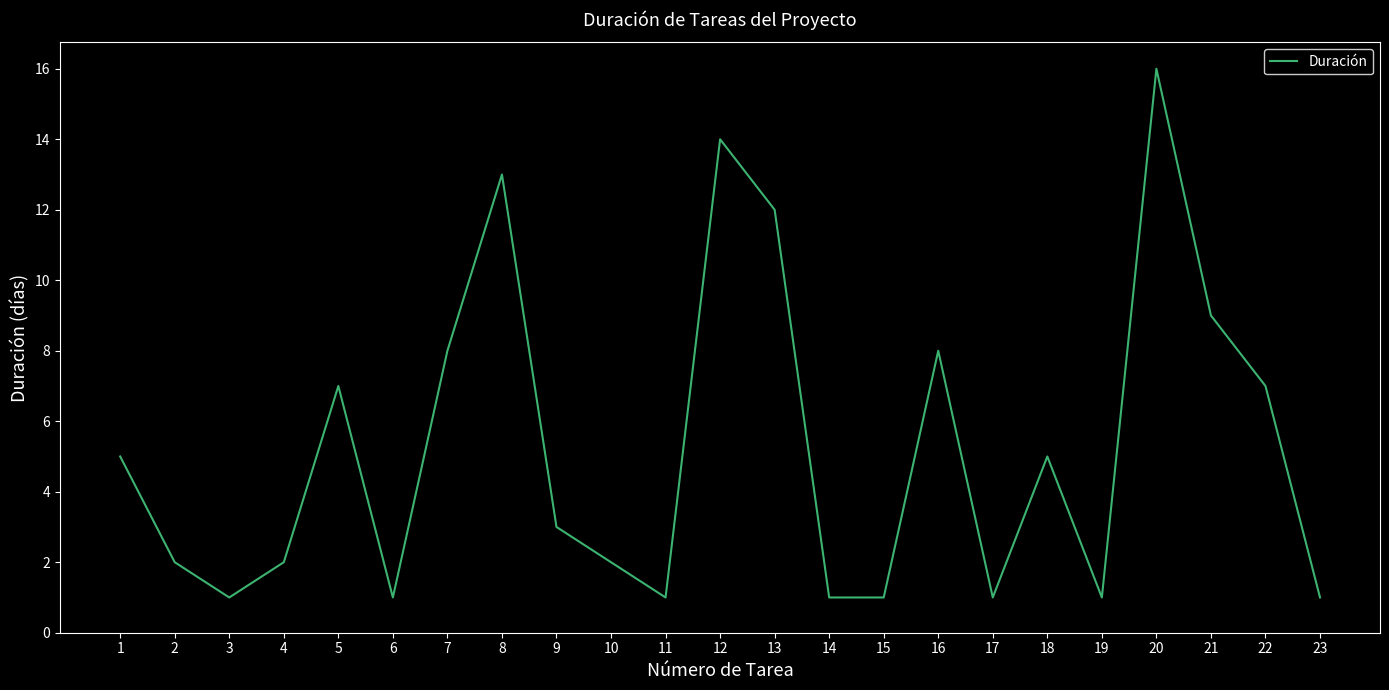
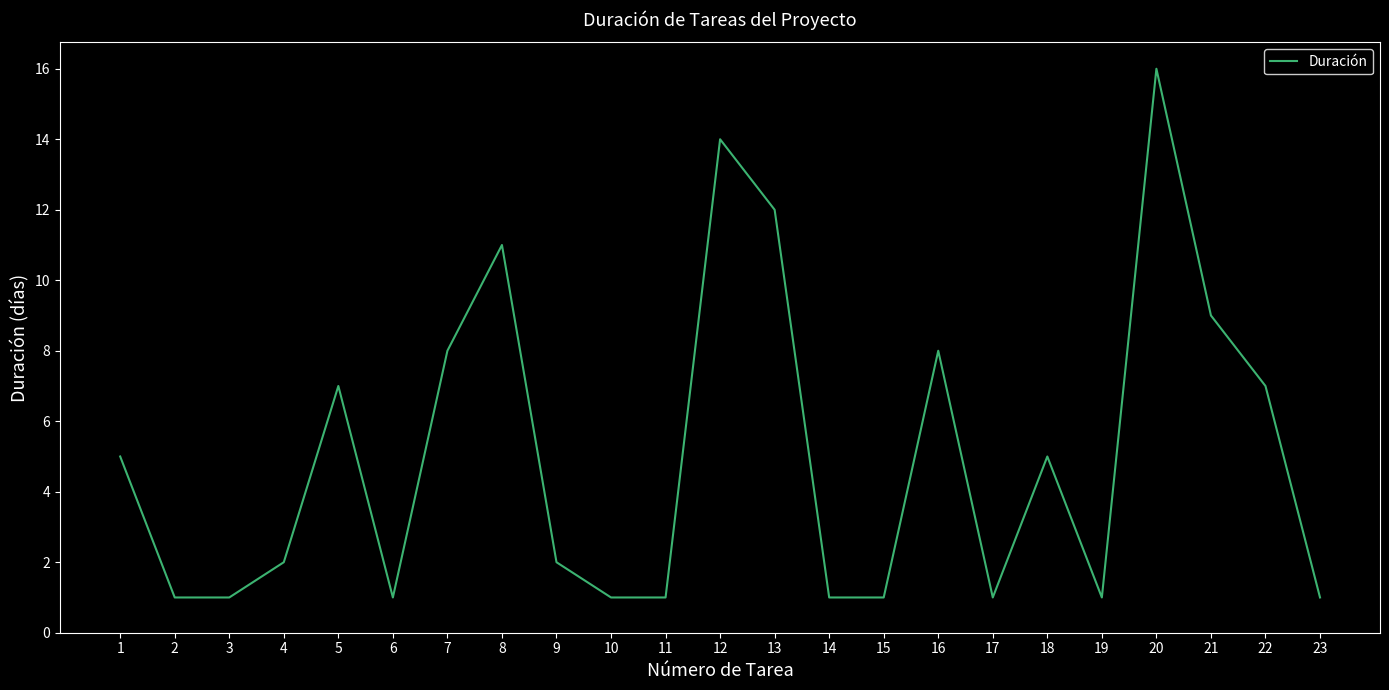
2: 2 -> 1
8: 13 -> 11
9: 3 -> 2
10: 2 -> 1
